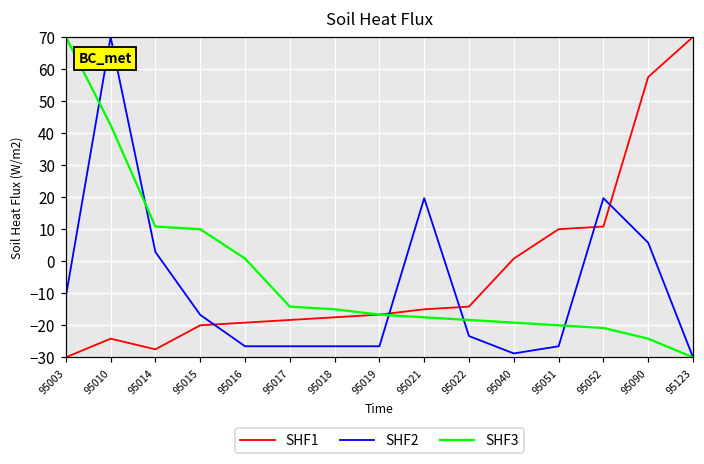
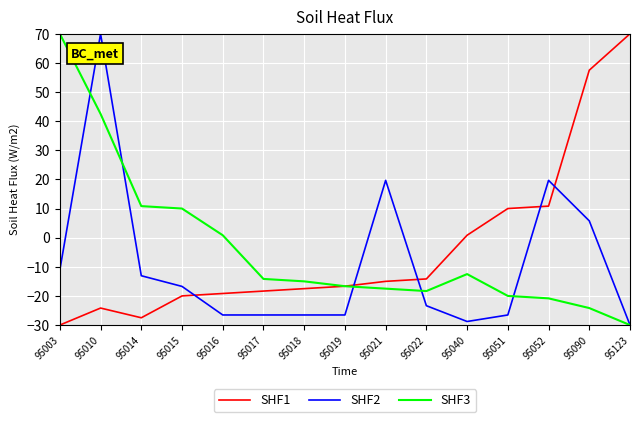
SHF2, 95014: 3 -> -13
SHF3, 95040: -19 -> -13
